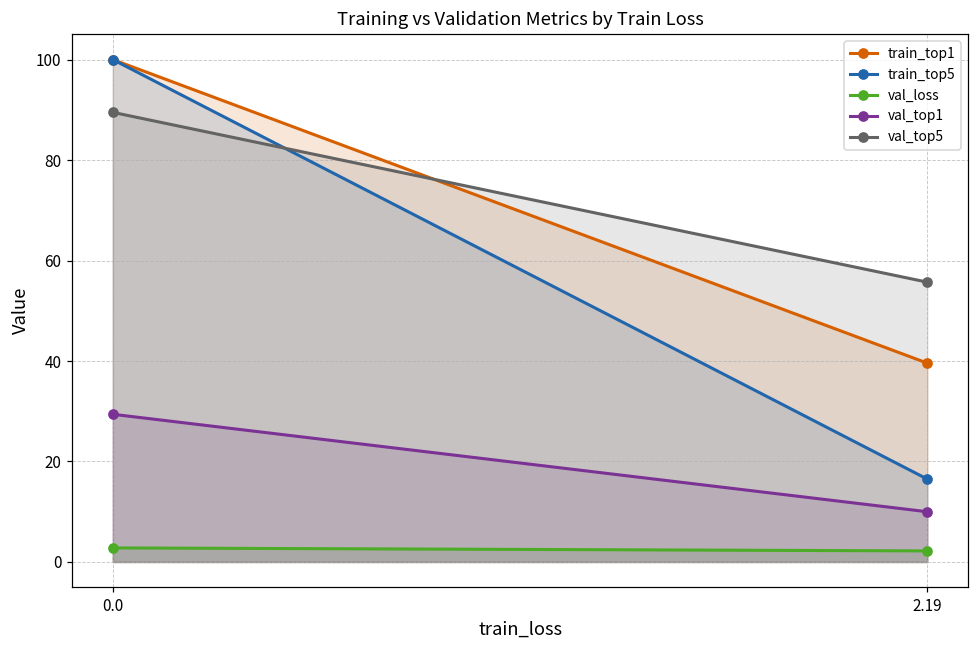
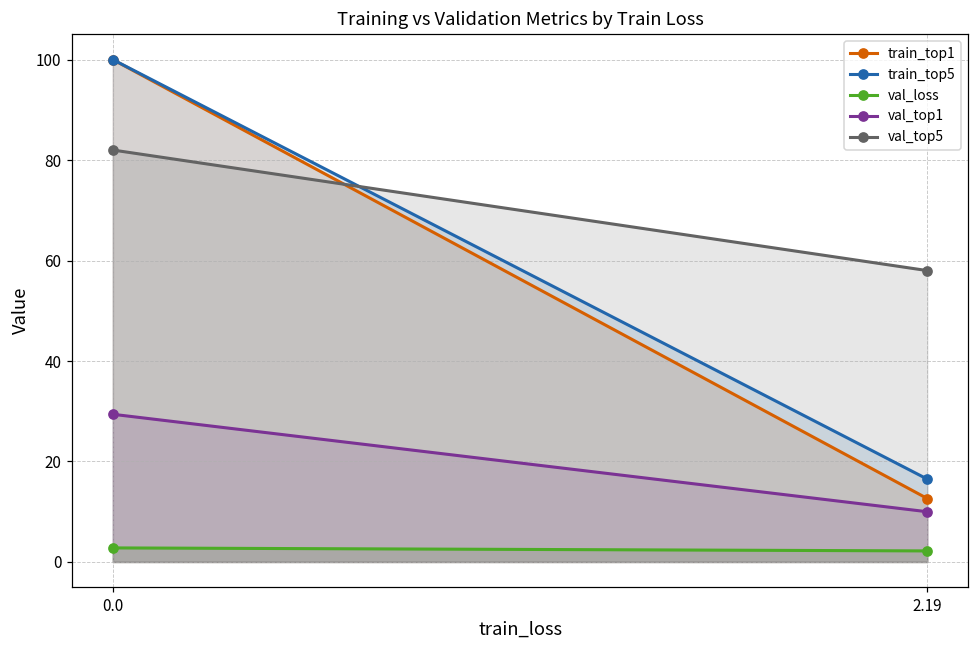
val_top5, 0.0: 90 -> 82
train_top1, 2.19: 40 -> 13
val_top5, 2.19: 56 -> 58
